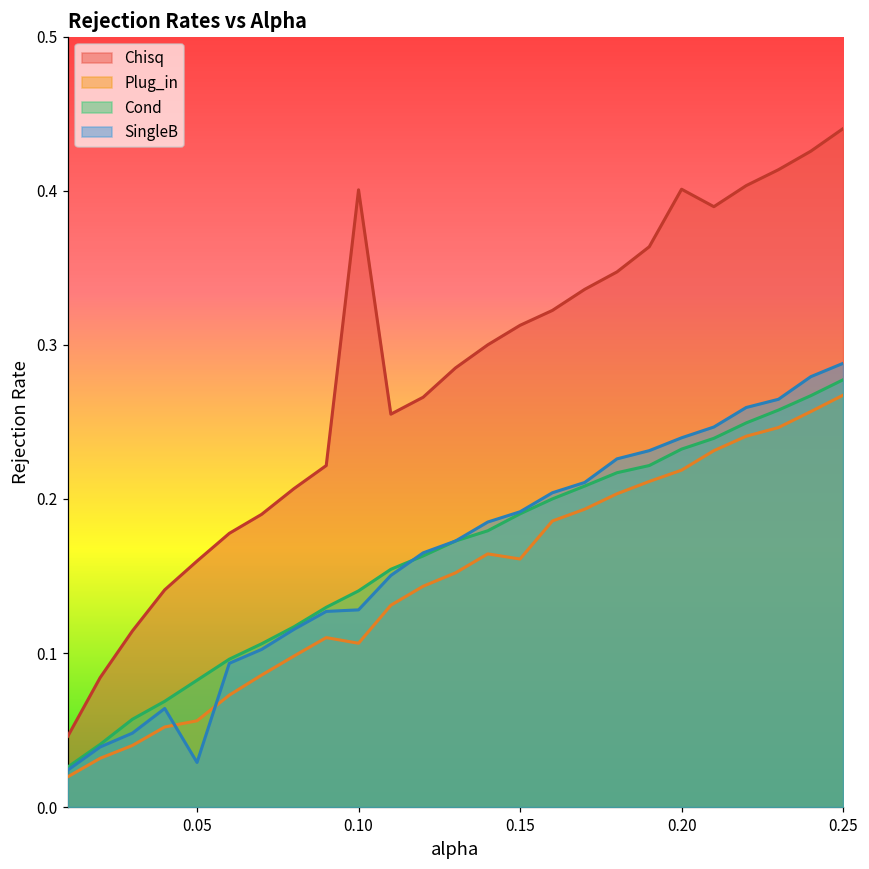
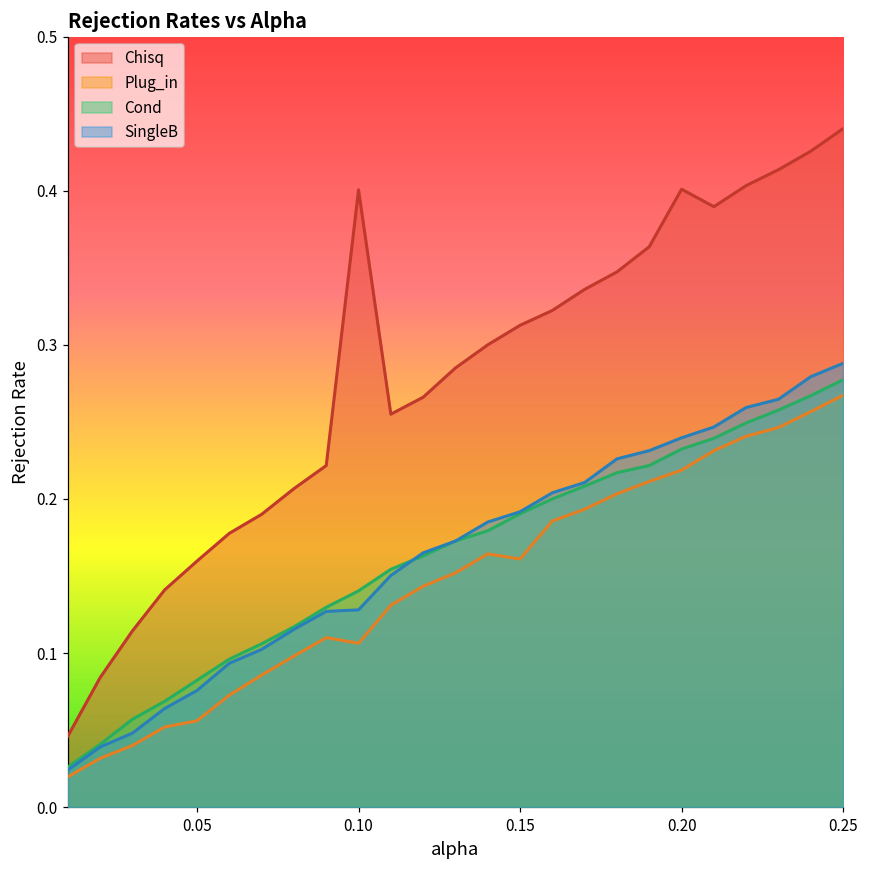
SingleB, 0.05: 0.029 -> 0.076
